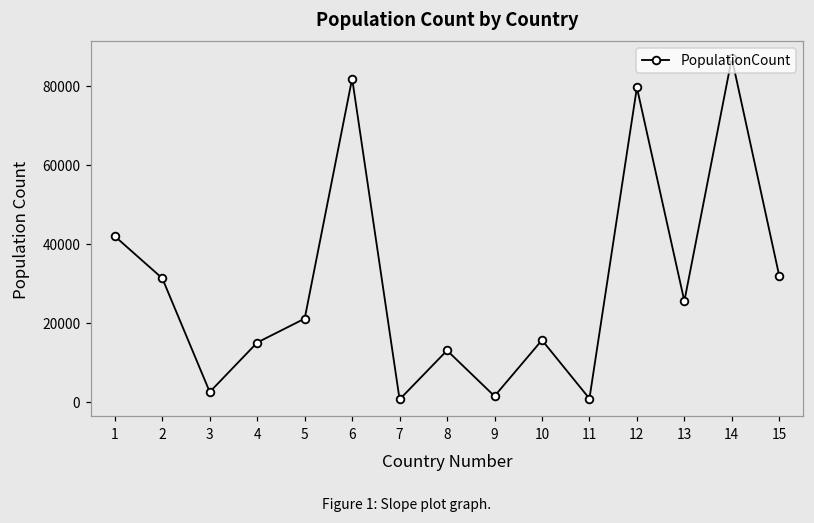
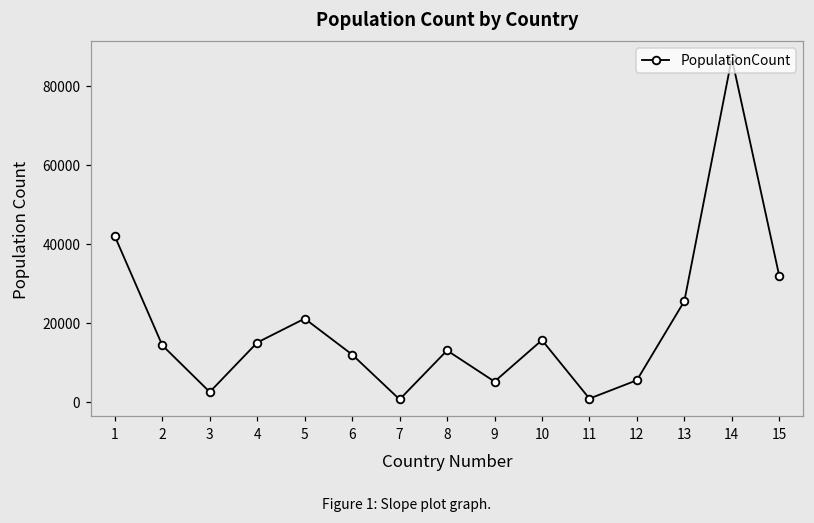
2: 31000 -> 14000
6: 82000 -> 12000
9: 1000 -> 5000
12: 80000 -> 5000
